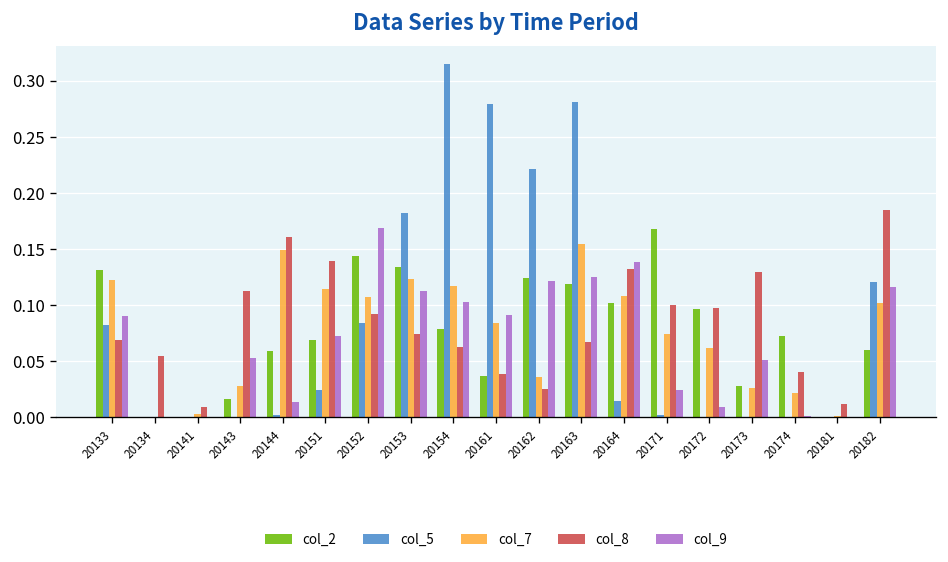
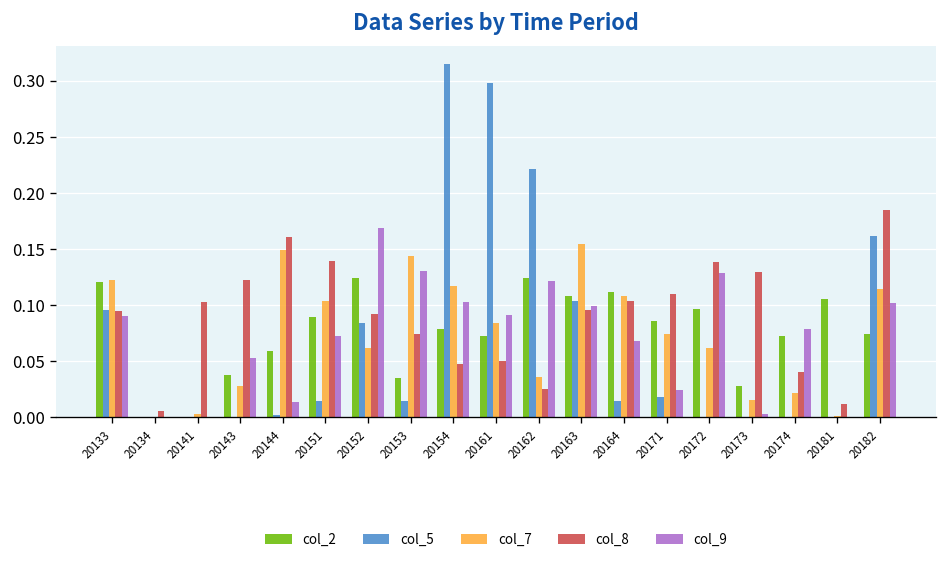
col_2, 20133: 0.13 -> 0.12
col_5, 20133: 0.08 -> 0.10
col_8, 20133: 0.07 -> 0.09
col_8, 20134: 0.05 -> 0.01
col_8, 20141: 0.01 -> 0.10
col_2, 20143: 0.02 -> 0.04
col_8, 20143: 0.11 -> 0.12
col_2, 20151: 0.07 -> 0.09
col_5, 20151: 0.02 -> 0.01
col_7, 20151: 0.11 -> 0.10
col_2, 20152: 0.14 -> 0.12
col_7, 20152: 0.11 -> 0.06
col_2, 20153: 0.13 -> 0.03
col_5, 20153: 0.18 -> 0.01
col_7, 20153: 0.12 -> 0.14
col_9, 20153: 0.11 -> 0.13
col_8, 20154: 0.06 -> 0.05
col_2, 20161: 0.04 -> 0.07
col_5, 20161: 0.28 -> 0.30
col_8, 20161: 0.04 -> 0.05
col_2, 20163: 0.12 -> 0.11
col_5, 20163: 0.28 -> 0.10
col_8, 20163: 0.07 -> 0.10
col_9, 20163: 0.12 -> 0.10
col_2, 20164: 0.10 -> 0.11
col_8, 20164: 0.13 -> 0.10
col_9, 20164: 0.14 -> 0.07
col_2, 20171: 0.17 -> 0.09
col_5, 20171: 0.00 -> 0.02
col_8, 20171: 0.10 -> 0.11
col_8, 20172: 0.10 -> 0.14
col_9, 20172: 0.01 -> 0.13
col_7, 20173: 0.03 -> 0.01
col_9, 20173: 0.05 -> 0.00
col_9, 20174: 0.00 -> 0.08
col_2, 20181: 0.00 -> 0.11
col_2, 20182: 0.06 -> 0.07
col_5, 20182: 0.12 -> 0.16
col_7, 20182: 0.10 -> 0.11
col_9, 20182: 0.12 -> 0.10
